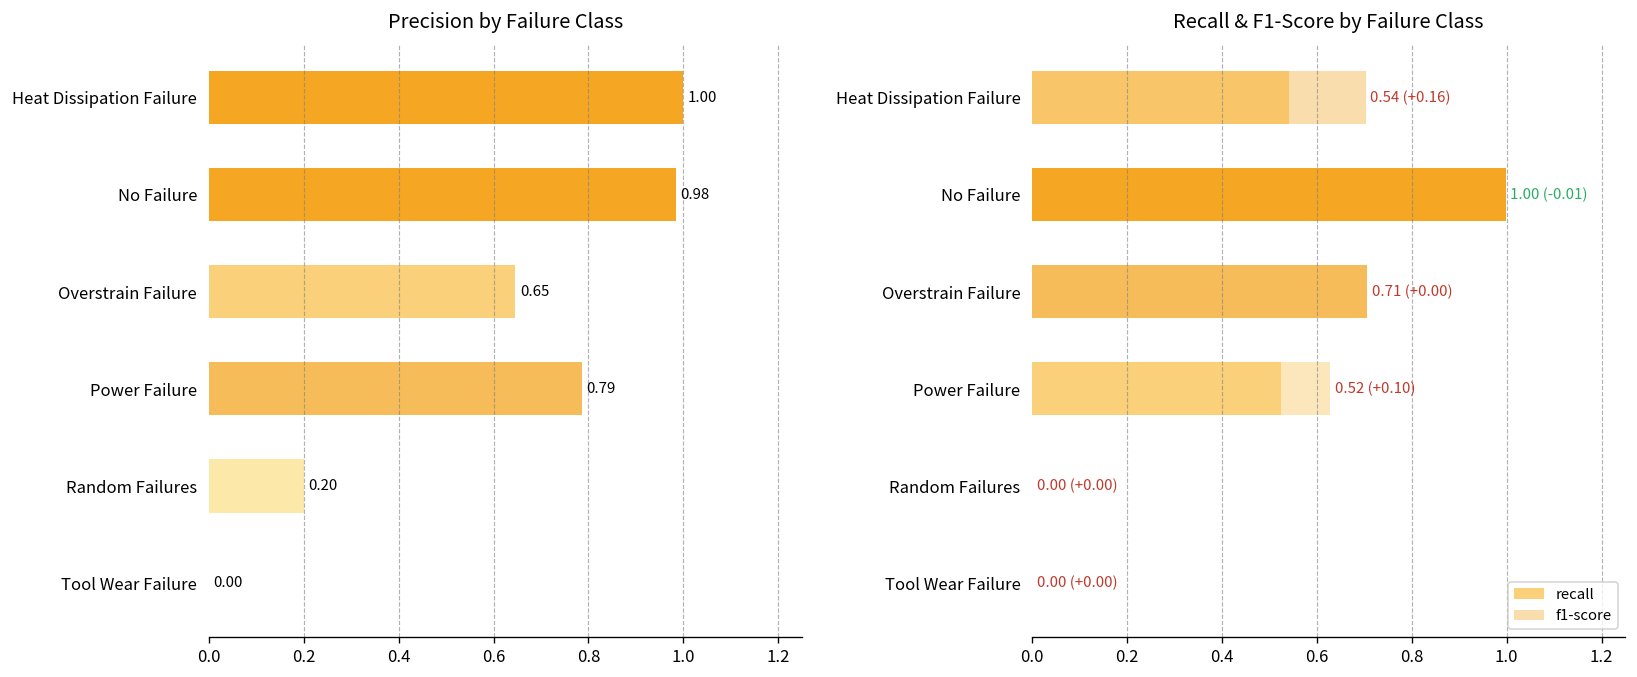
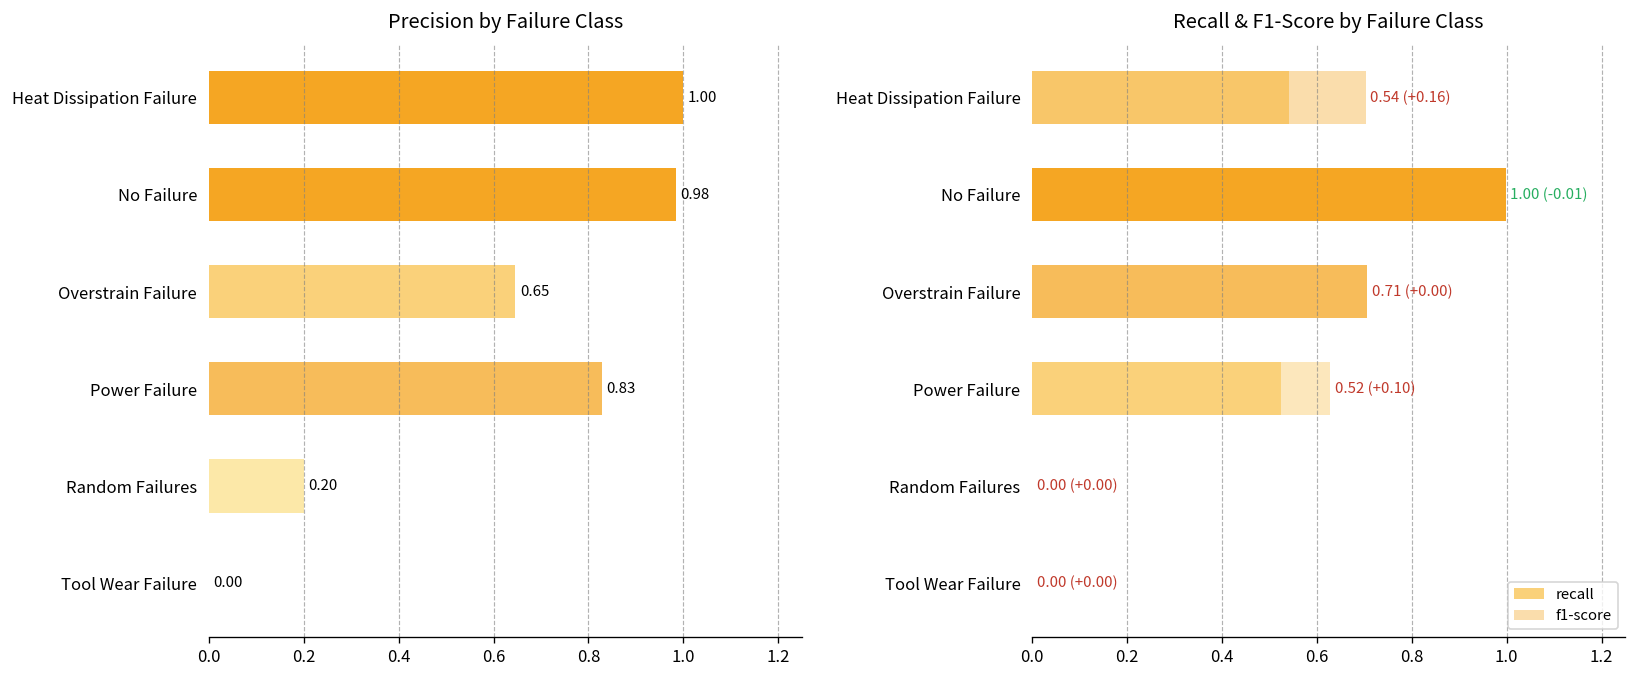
Precision by Failure Class, Power Failure: 0.79 -> 0.83
